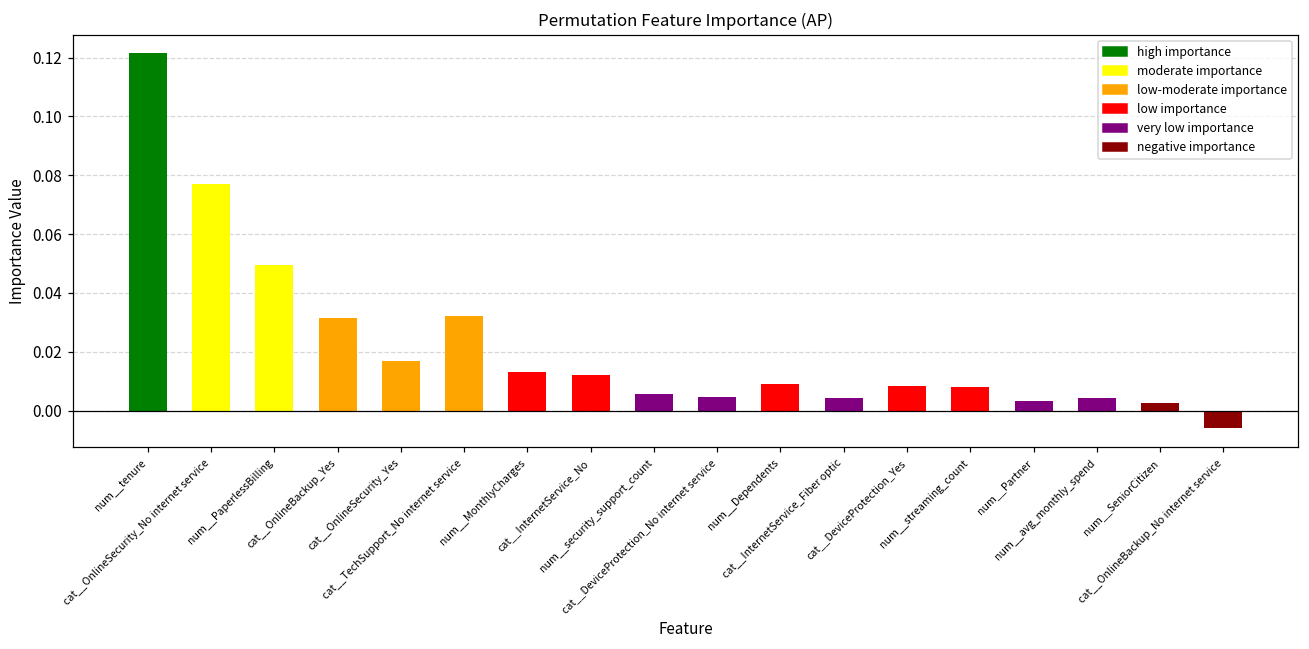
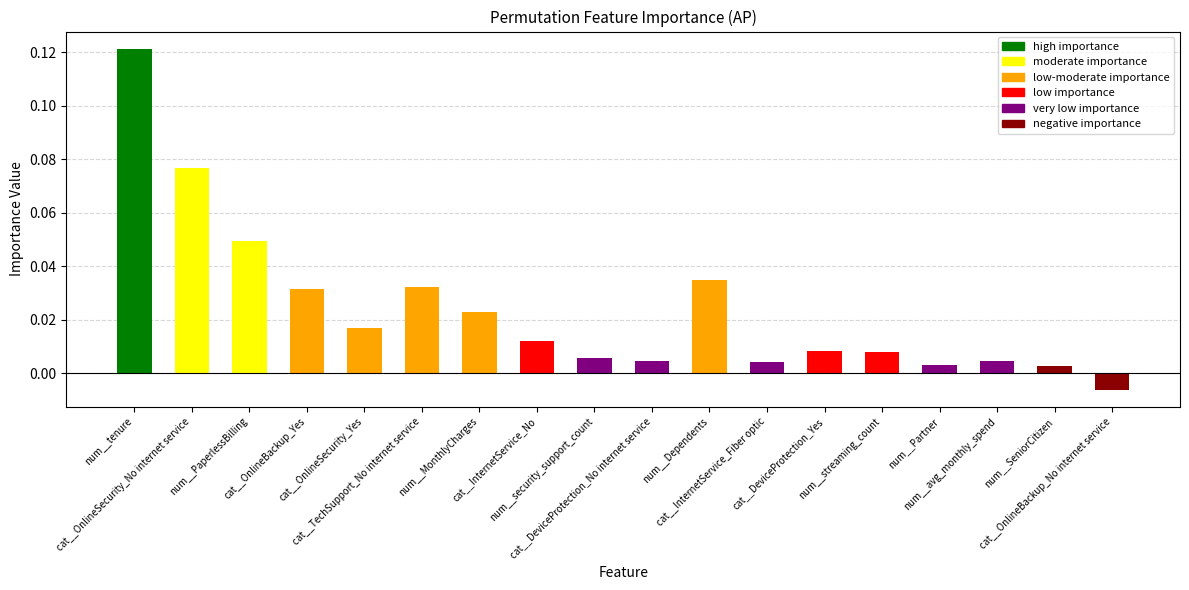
num__MonthlyCharges: 0.013 -> 0.023
num__Dependents: 0.009 -> 0.035
